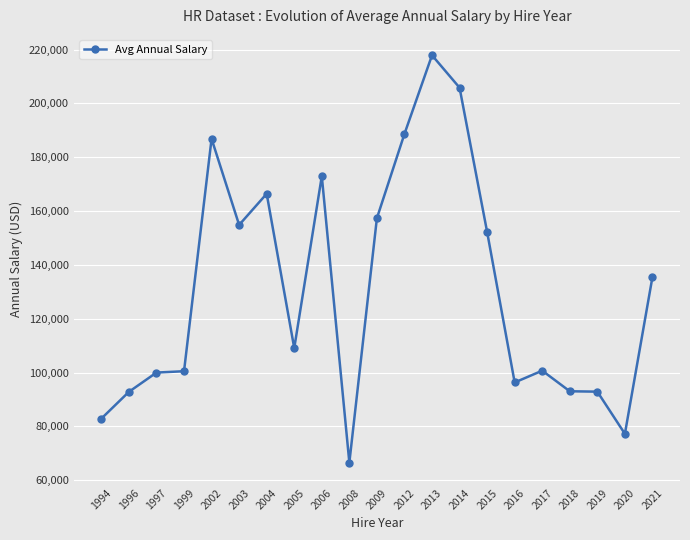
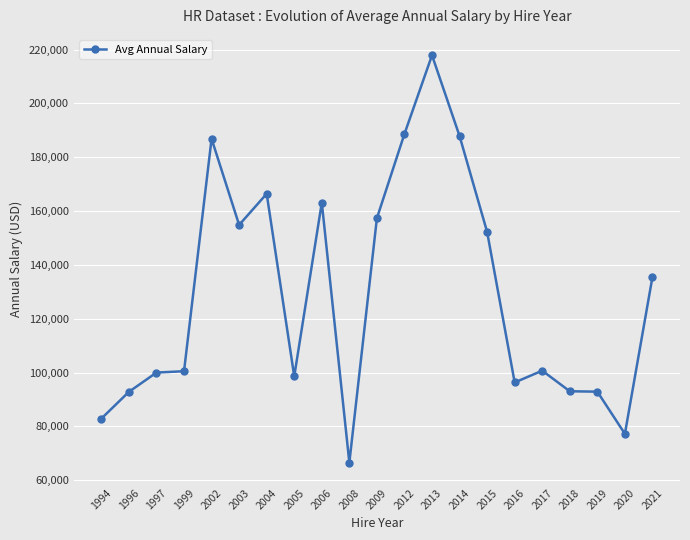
2005: 109,000 -> 99,000
2006: 173,000 -> 163,000
2014: 206,000 -> 188,000
